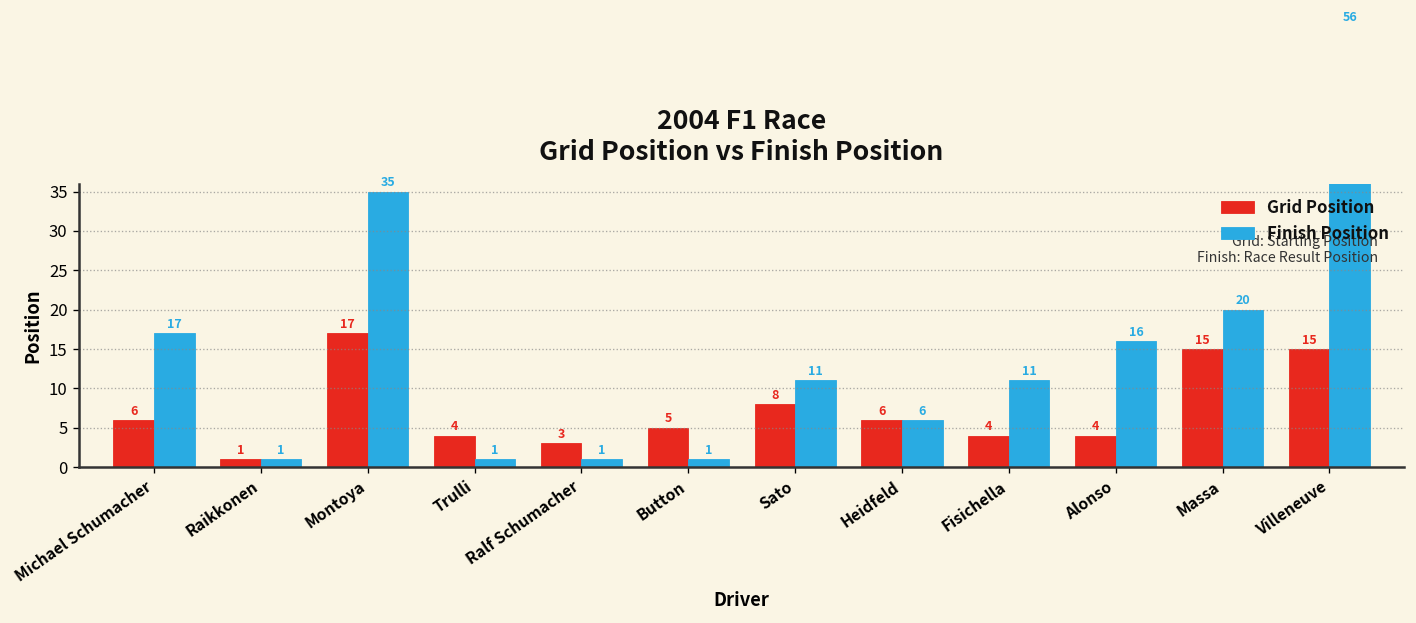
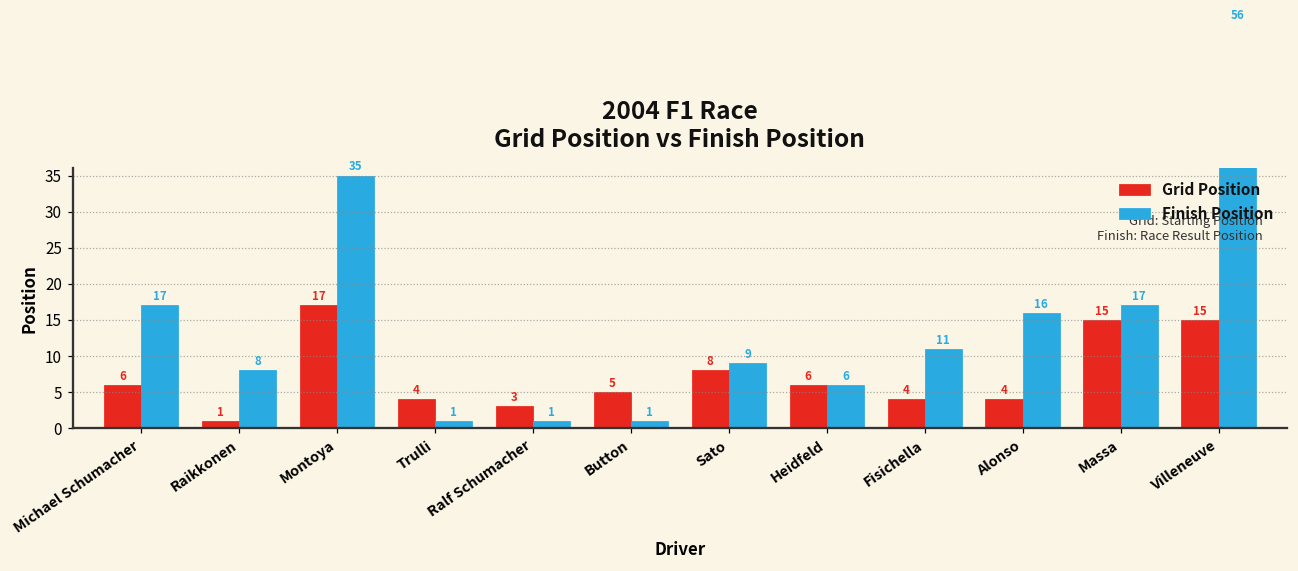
Finish Position, Raikkonen: 1 -> 8
Finish Position, Sato: 11 -> 9
Finish Position, Massa: 20 -> 17
